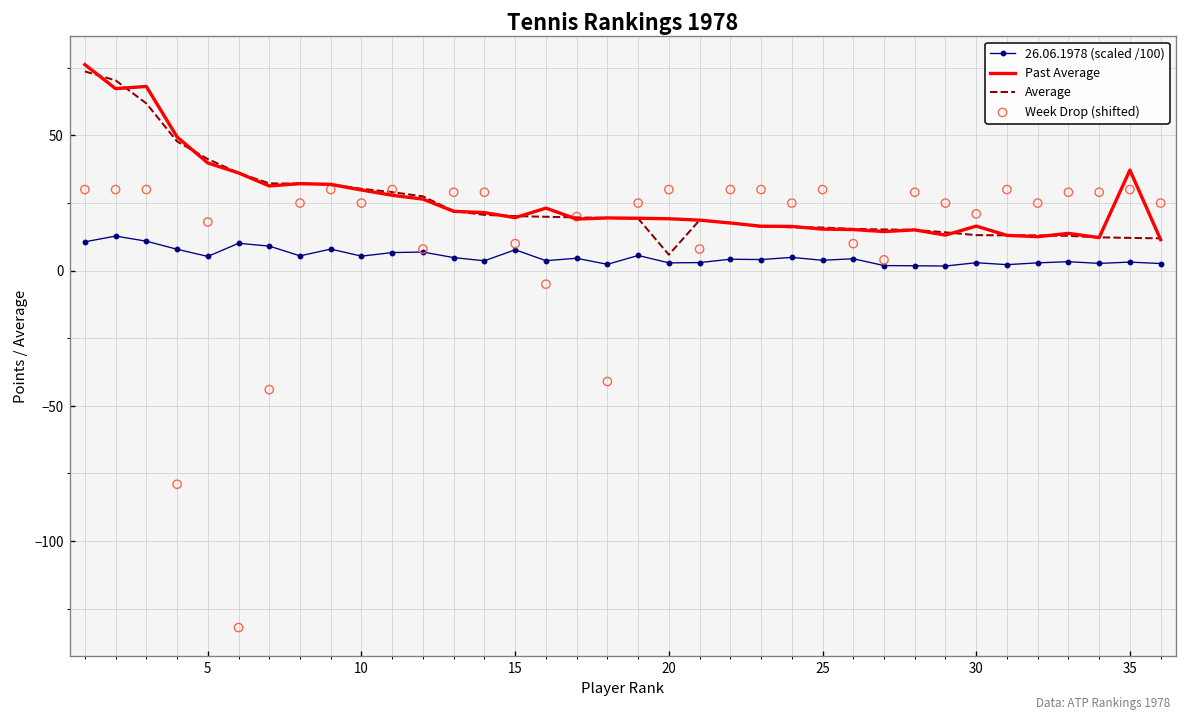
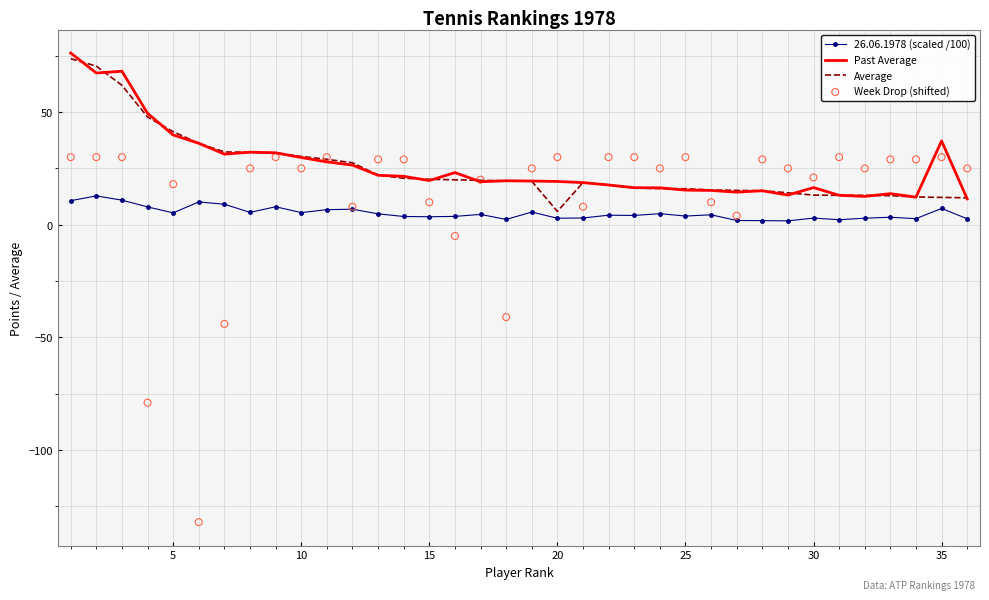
26.06.1978 (scaled /100), 15: 8 -> 4
26.06.1978 (scaled /100), 35: 3 -> 7
